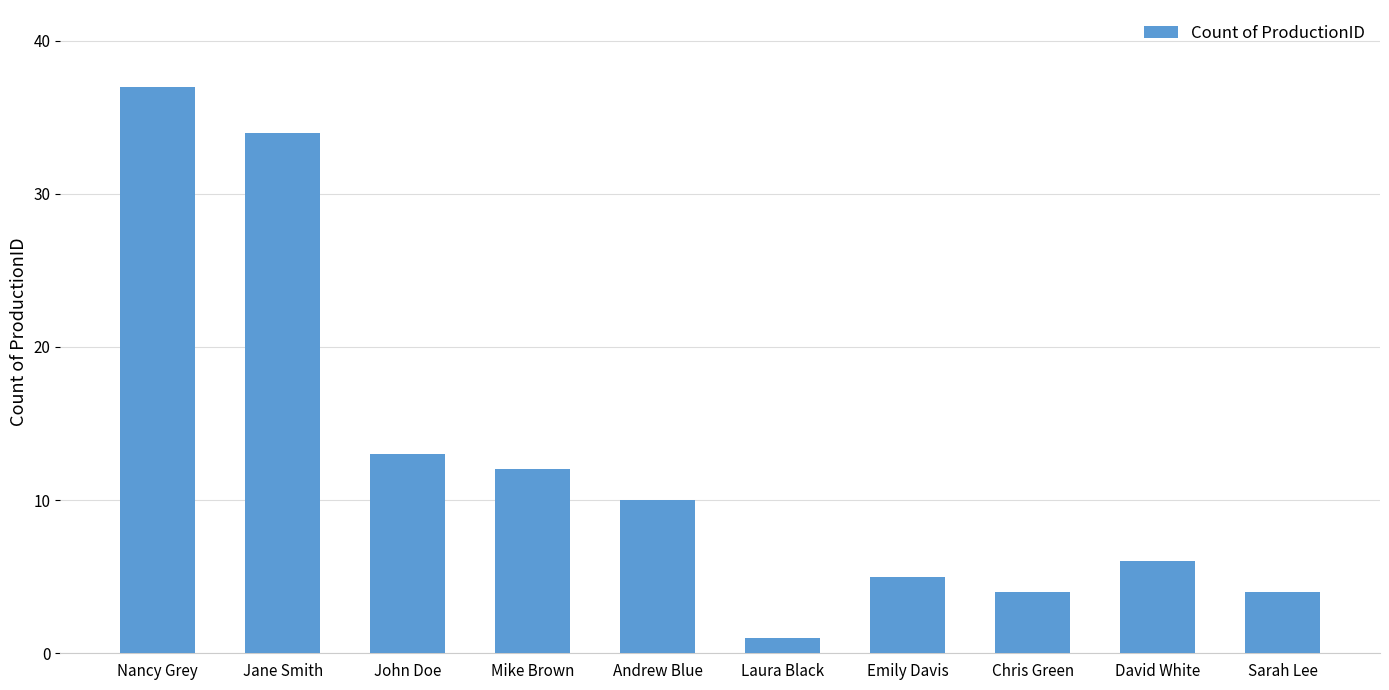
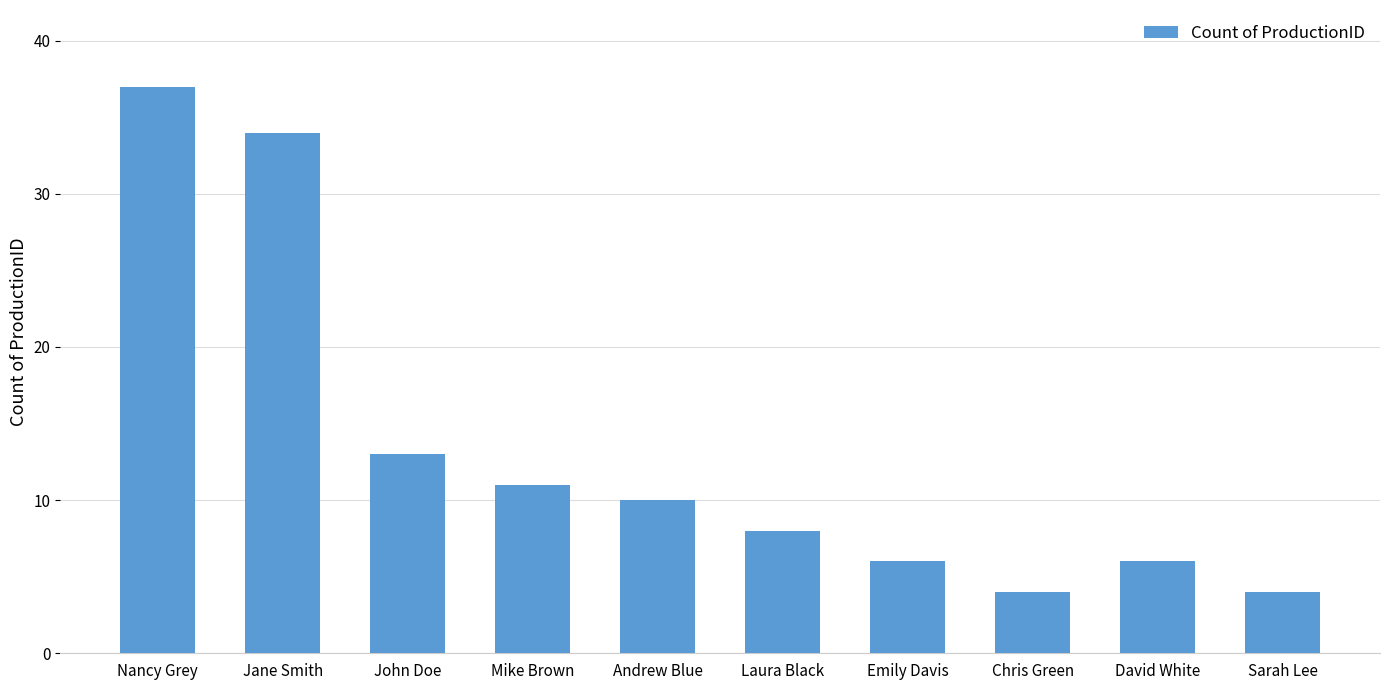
Mike Brown: 12 -> 11
Laura Black: 1 -> 8
Emily Davis: 5 -> 6
